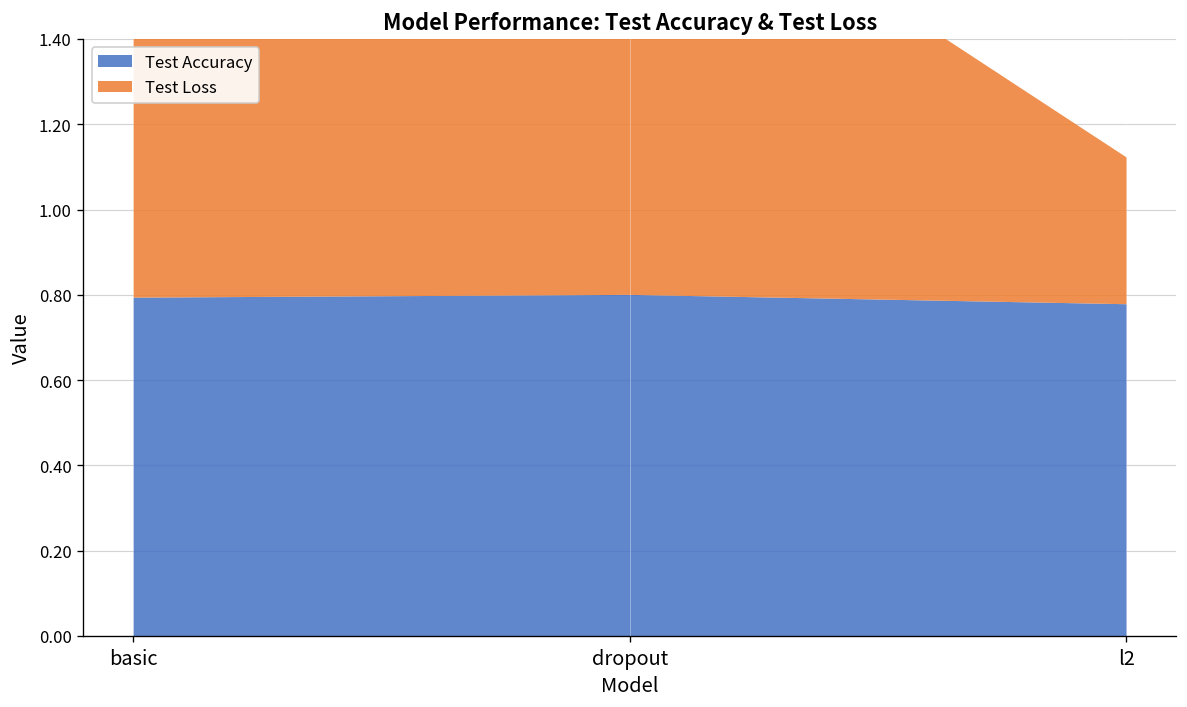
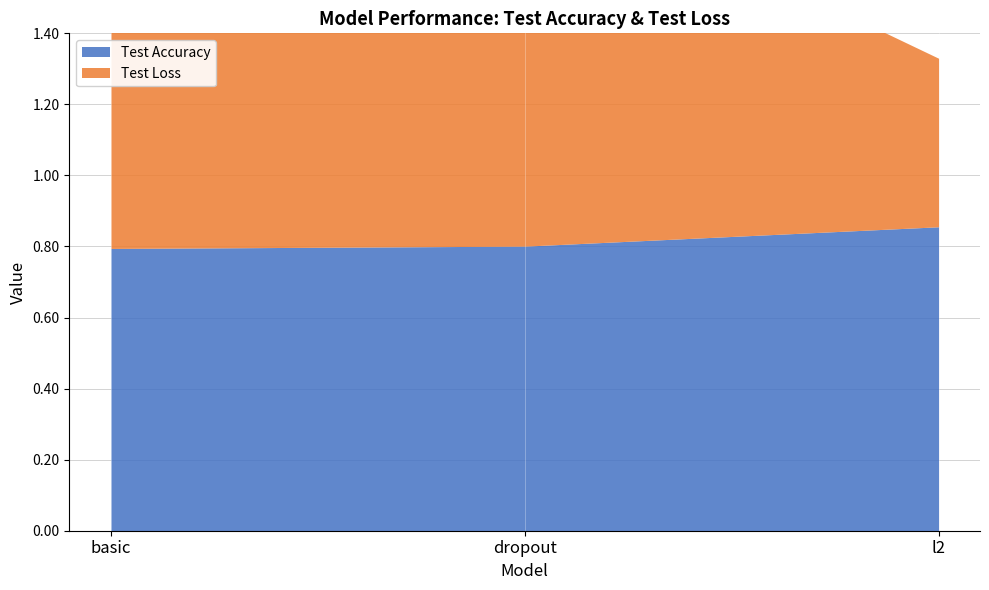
Test Accuracy, l2: 0.78 -> 0.86
Test Loss, l2: 0.34 -> 0.47
